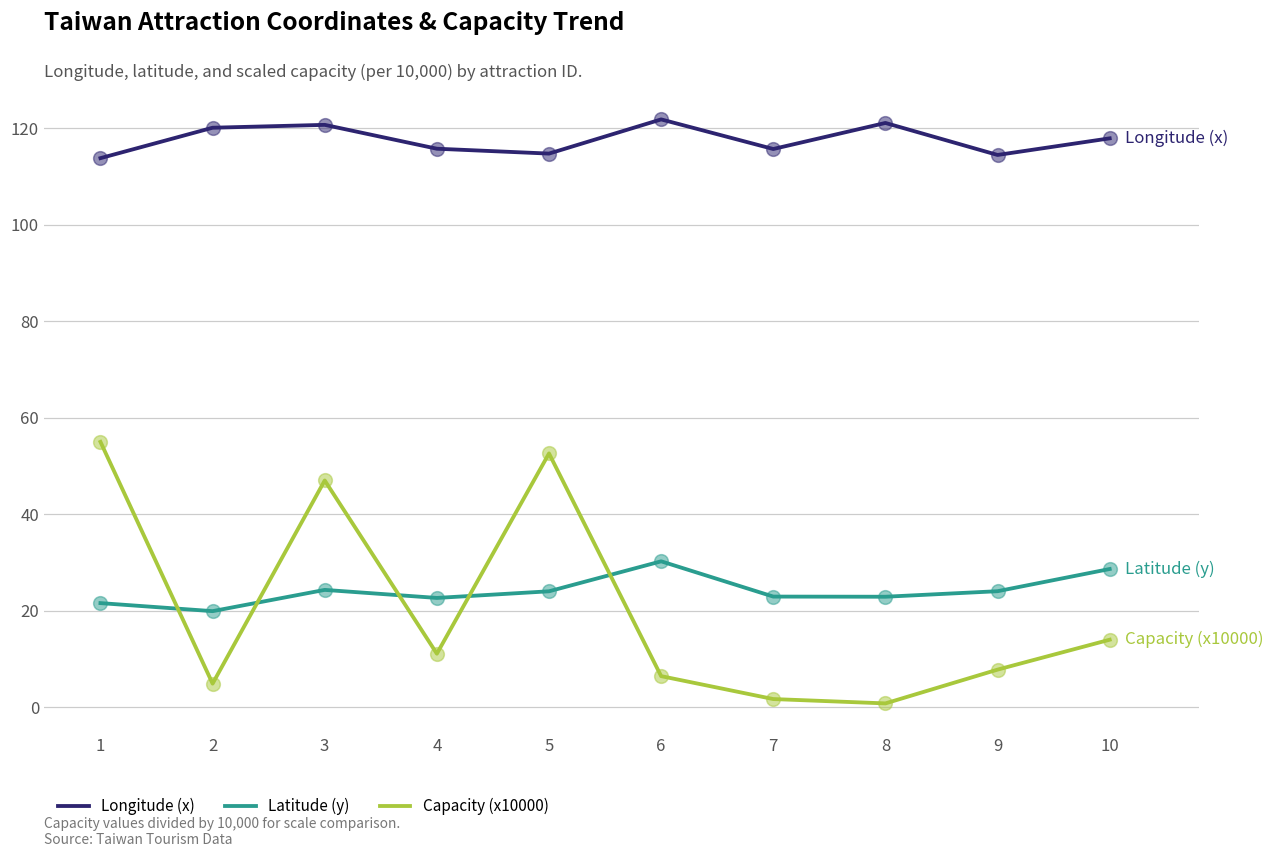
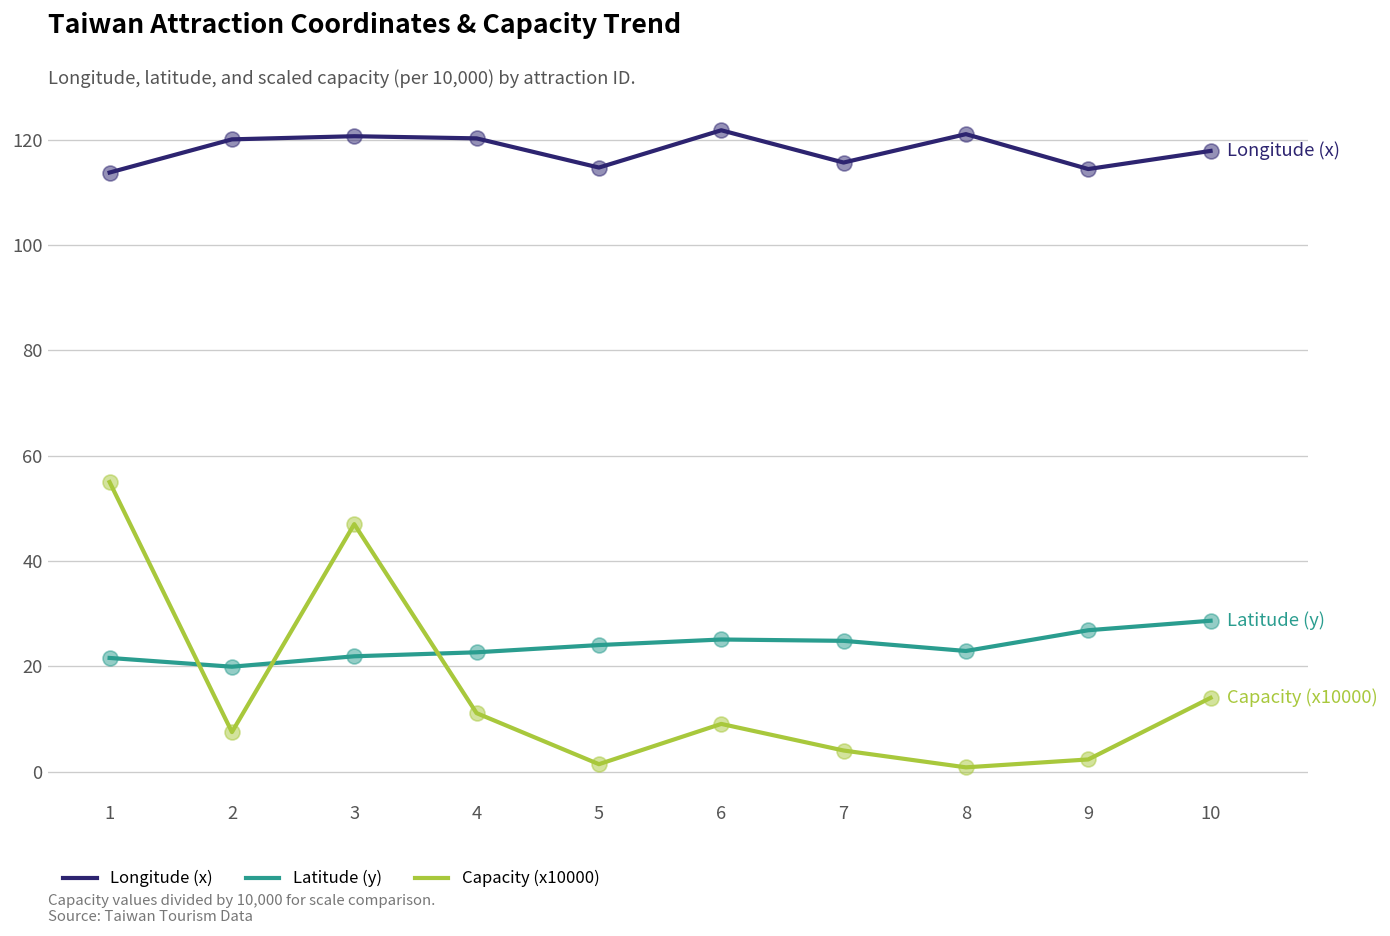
Capacity (x10000), 2: 5 -> 8
Latitude (y), 3: 24 -> 22
Longitude (x), 4: 116 -> 120
Capacity (x10000), 5: 53 -> 1
Latitude (y), 6: 30 -> 25
Capacity (x10000), 6: 6 -> 9
Latitude (y), 7: 23 -> 25
Capacity (x10000), 7: 2 -> 4
Latitude (y), 9: 24 -> 27
Capacity (x10000), 9: 8 -> 2
